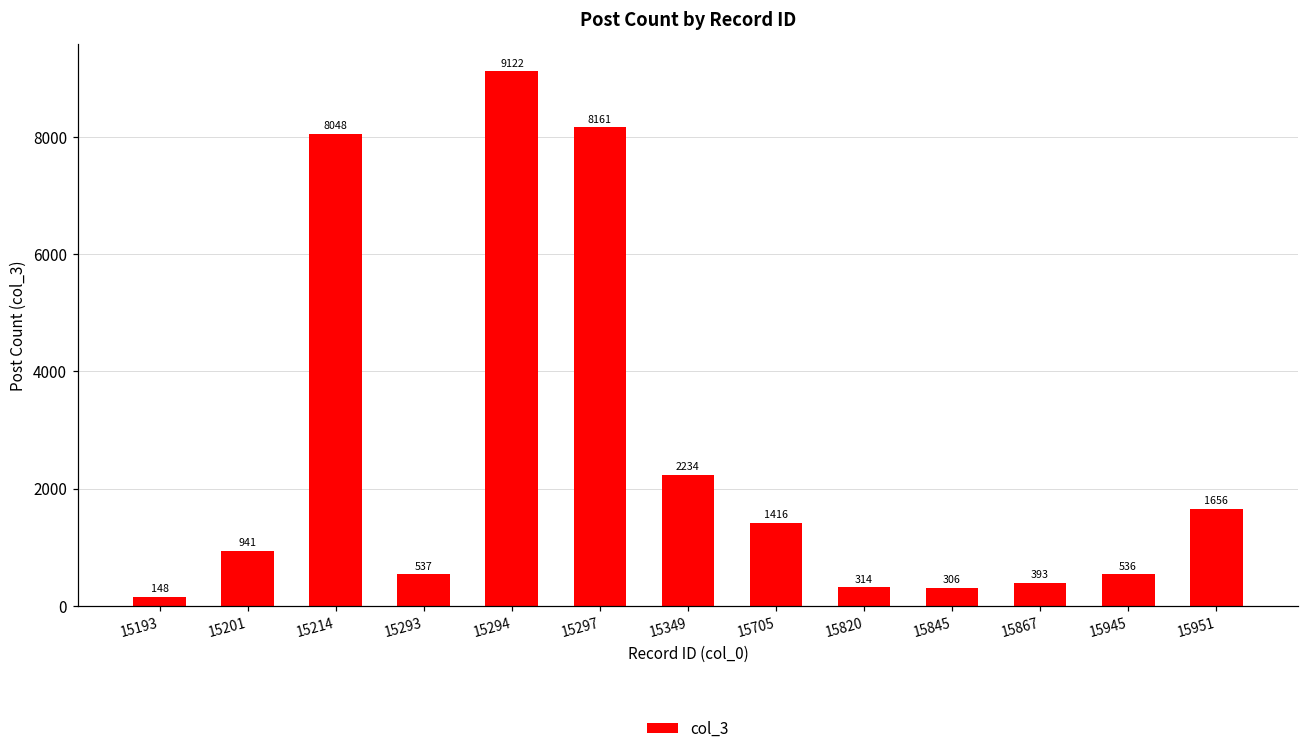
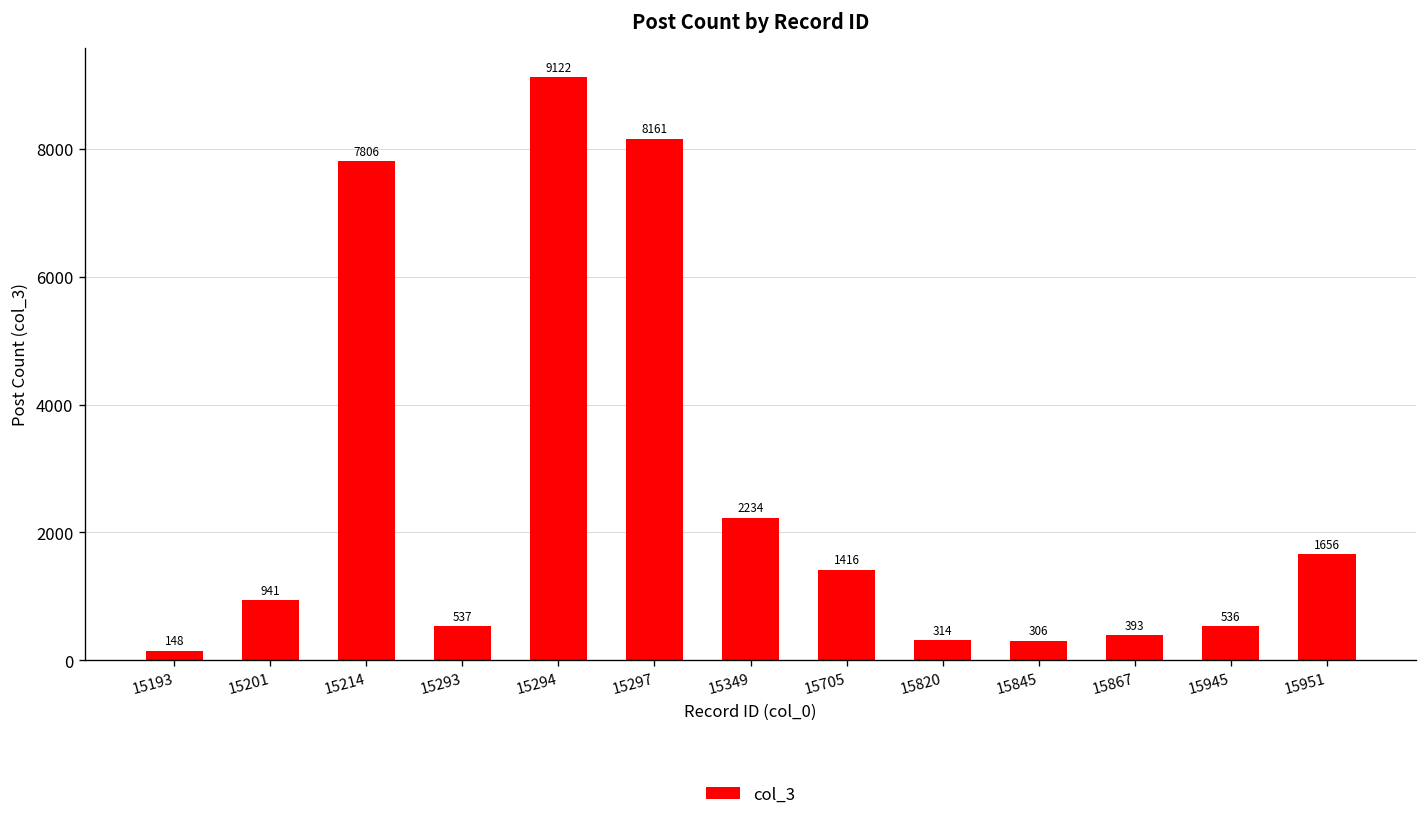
15214: 8048 -> 7806
